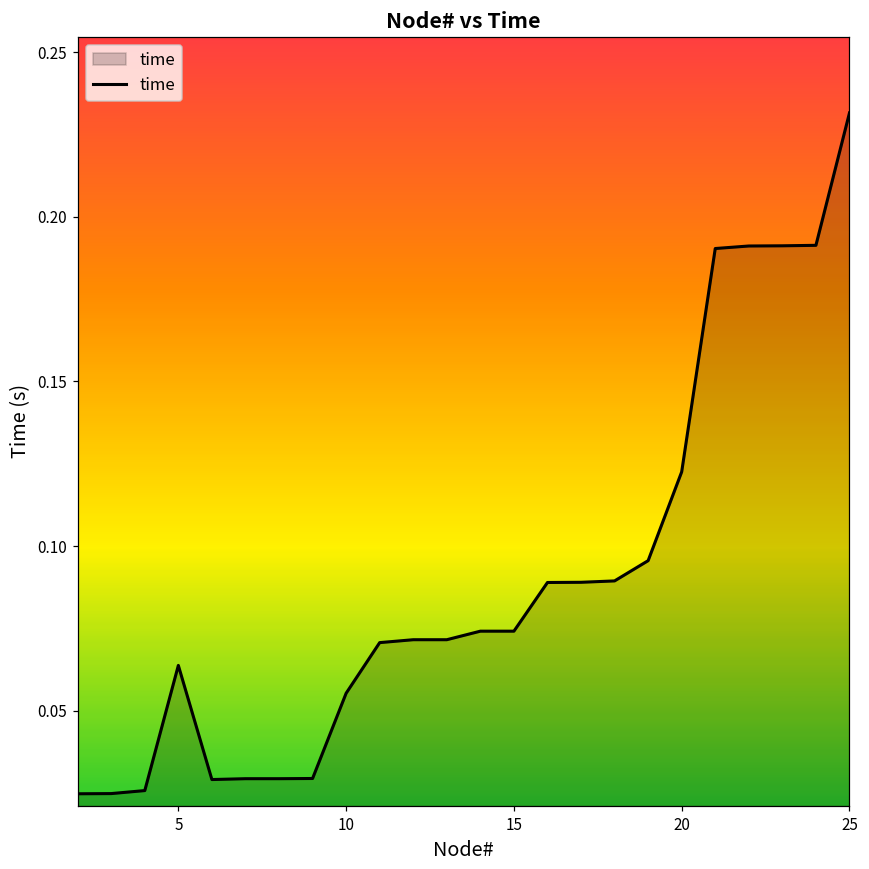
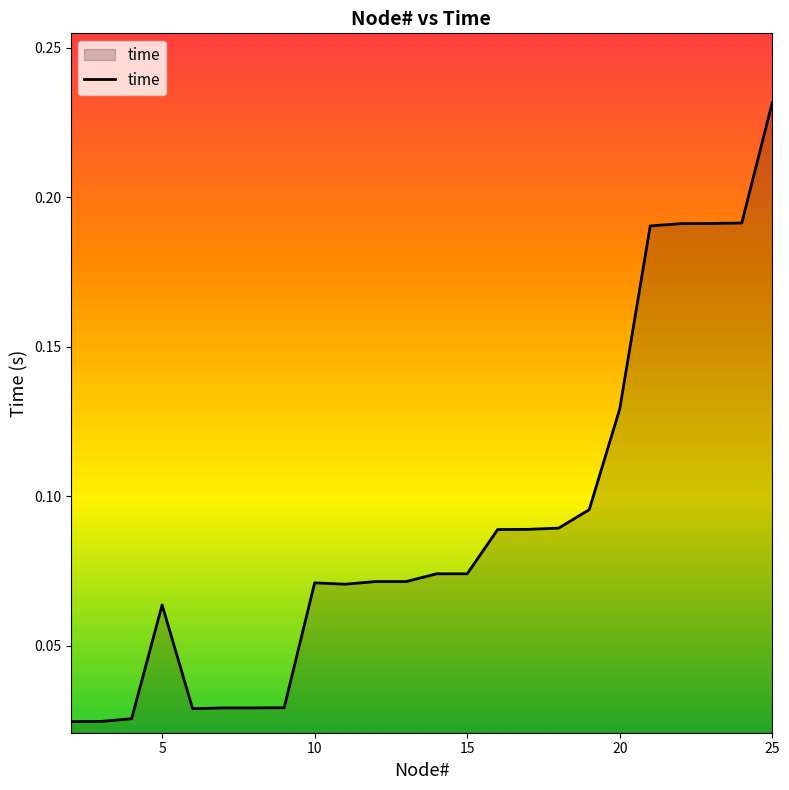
10: 0.055 -> 0.071
20: 0.123 -> 0.129
